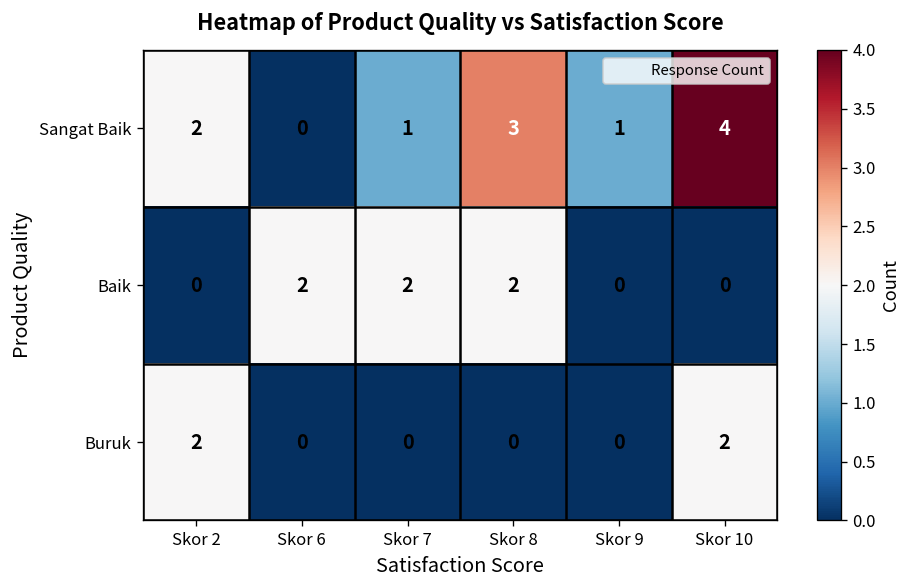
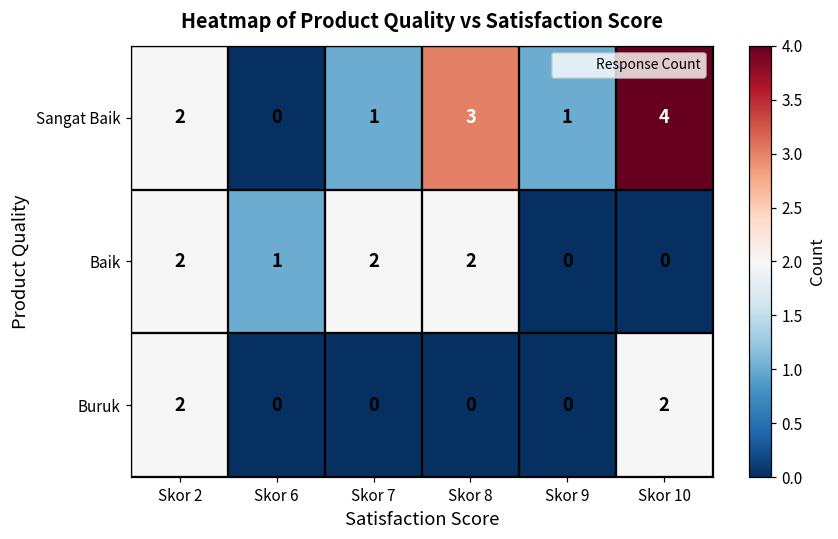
Baik, Skor 2: 0 -> 2
Baik, Skor 6: 2 -> 1
